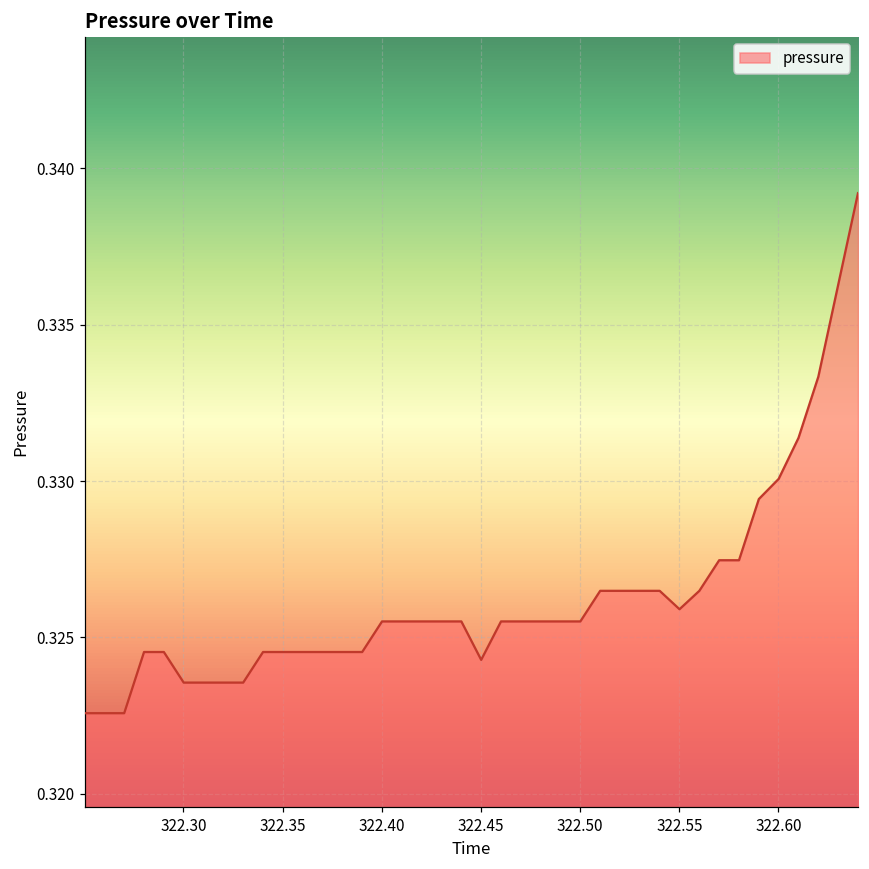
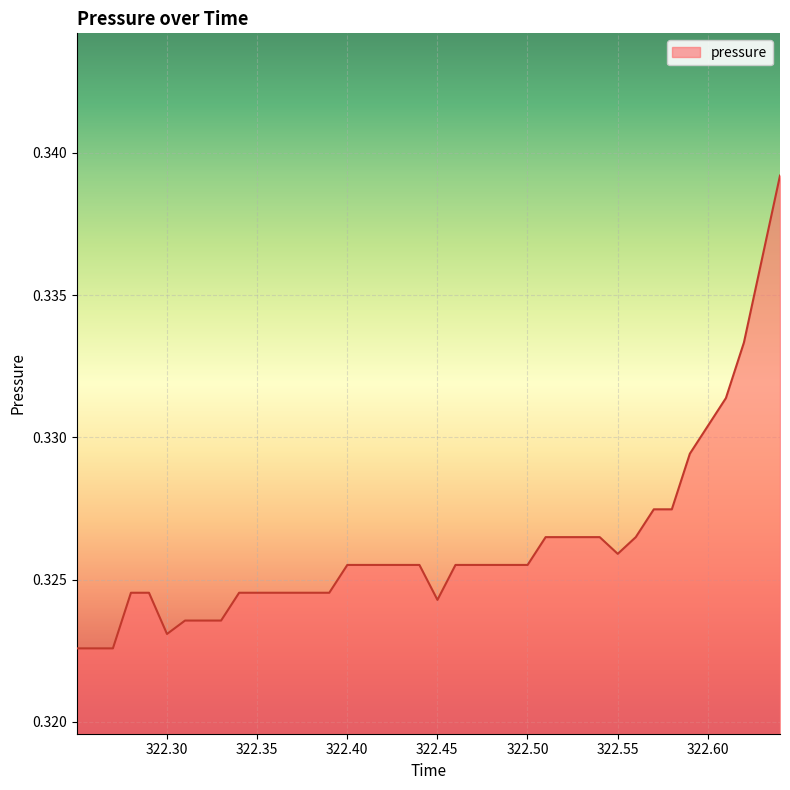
322.30: 0.3236 -> 0.3231
322.60: 0.3301 -> 0.3304
